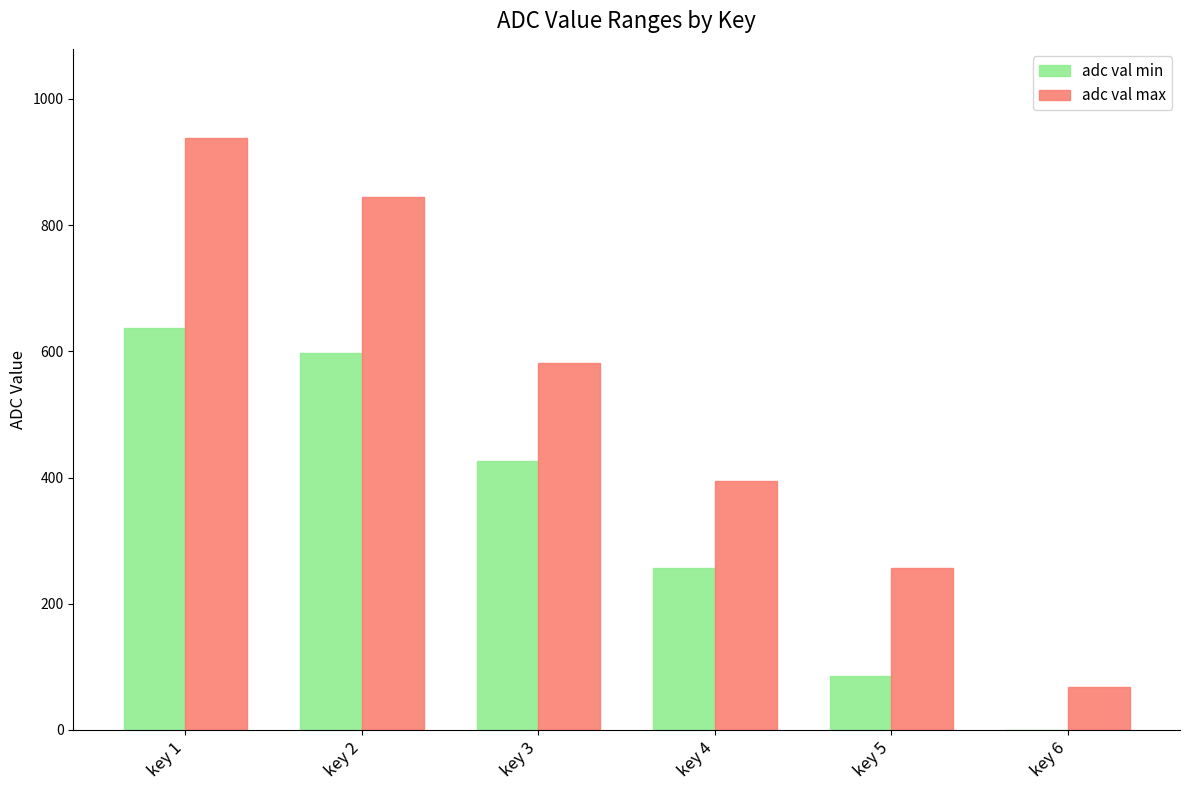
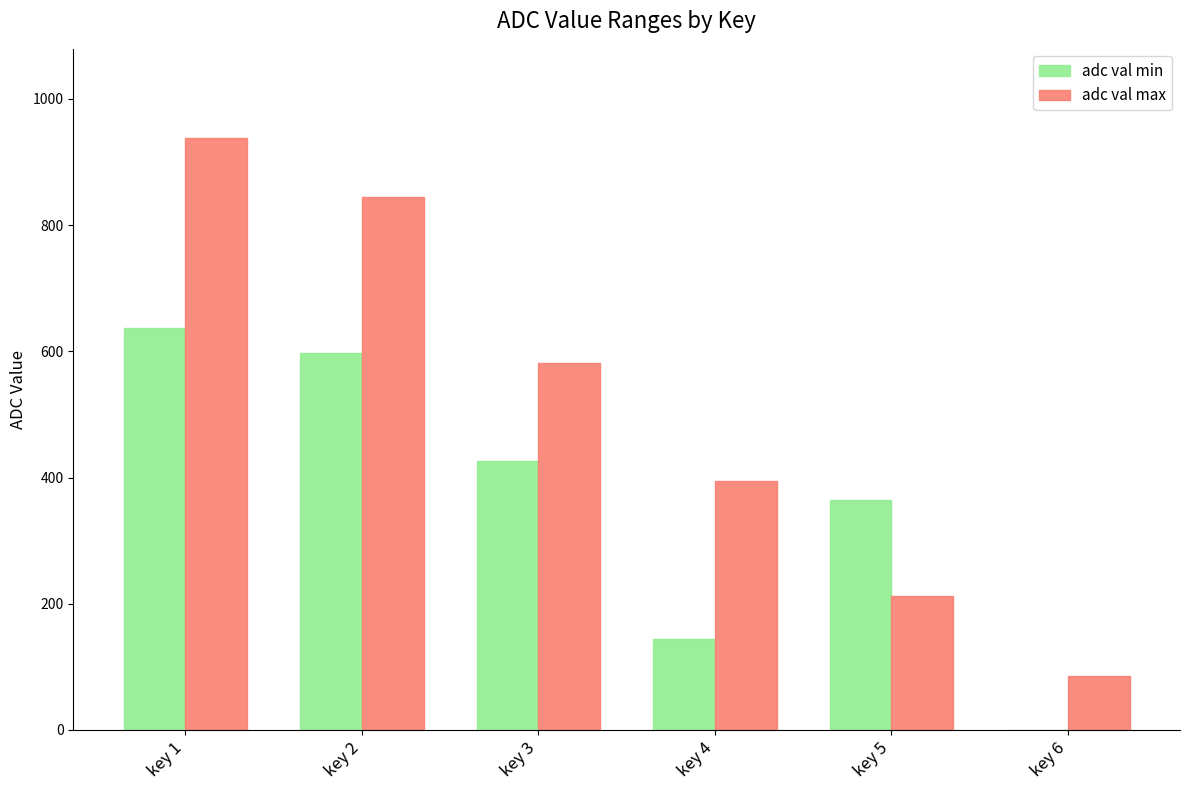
adc val min, key 4: 260 -> 140
adc val min, key 5: 90 -> 360
adc val max, key 5: 260 -> 210
adc val max, key 6: 70 -> 90
